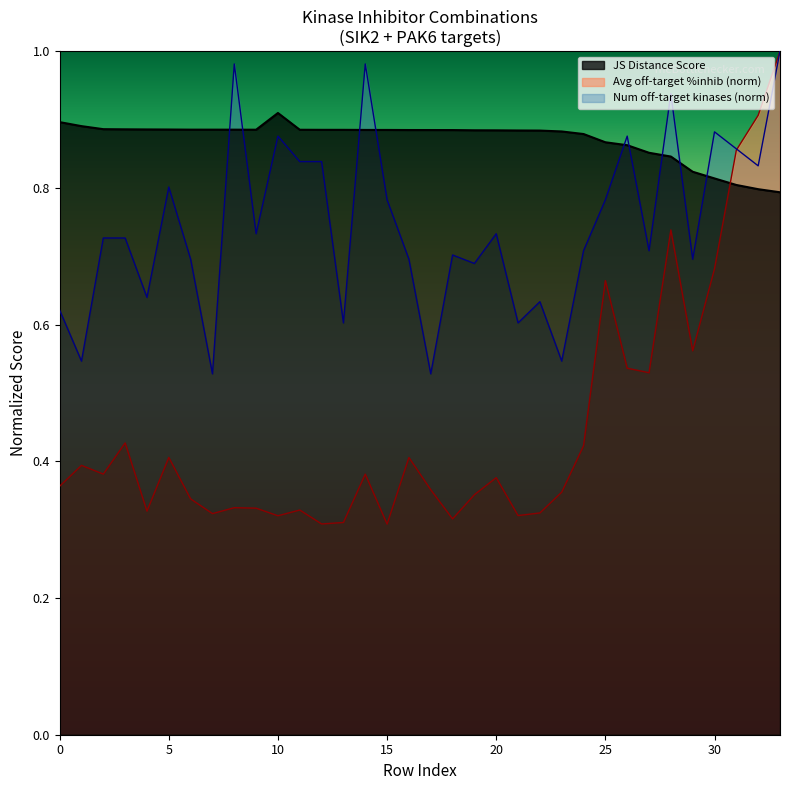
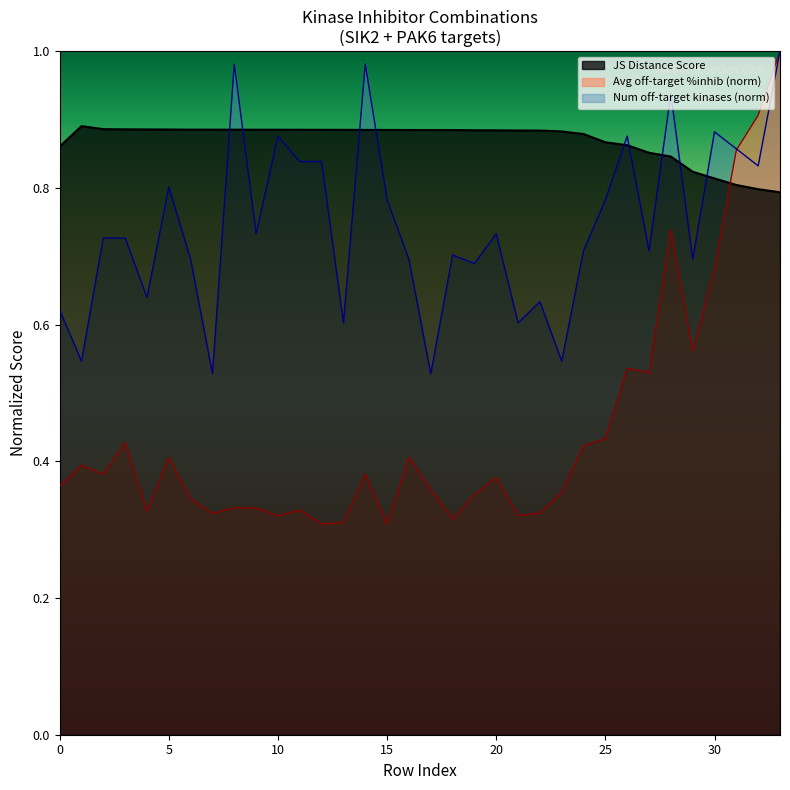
JS Distance Score, 0: 0.90 -> 0.86
JS Distance Score, 10: 0.91 -> 0.89
Avg off-target %inhib (norm), 25: 0.66 -> 0.43
